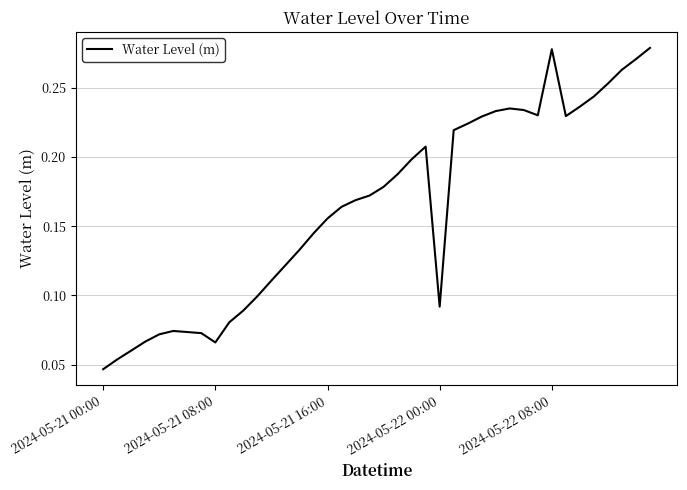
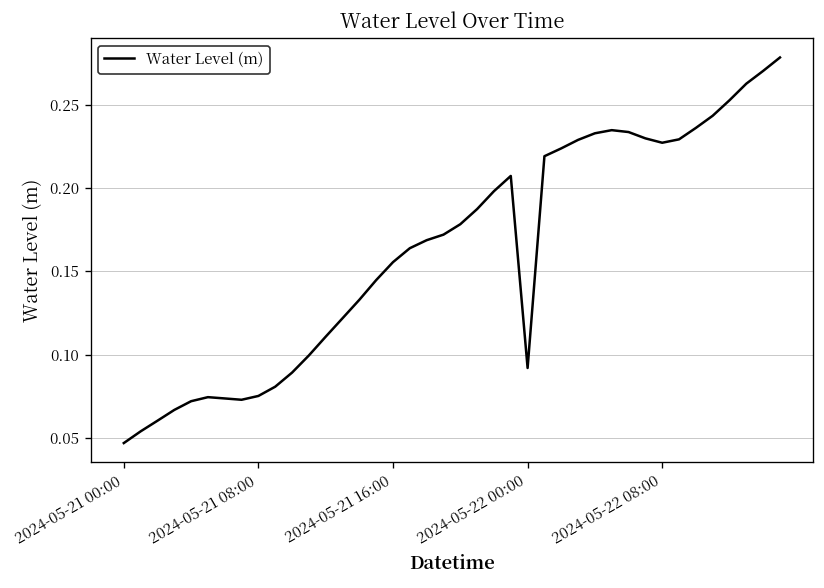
2024-05-21 08:00: 0.066 -> 0.075
2024-05-22 08:00: 0.278 -> 0.227
